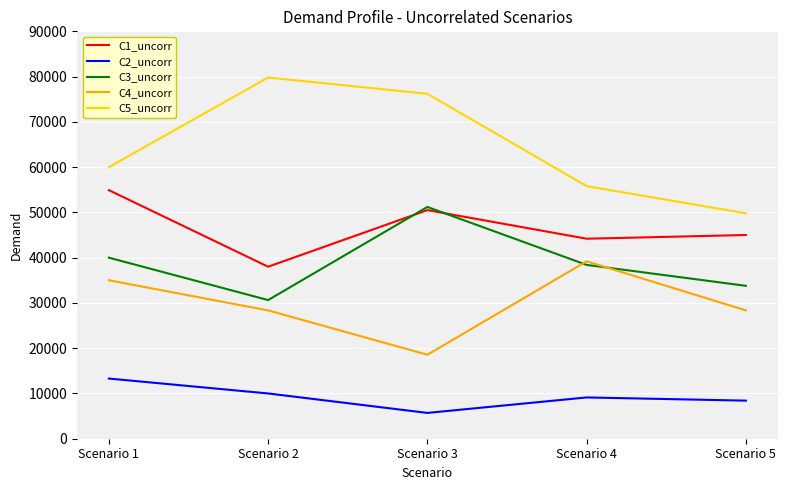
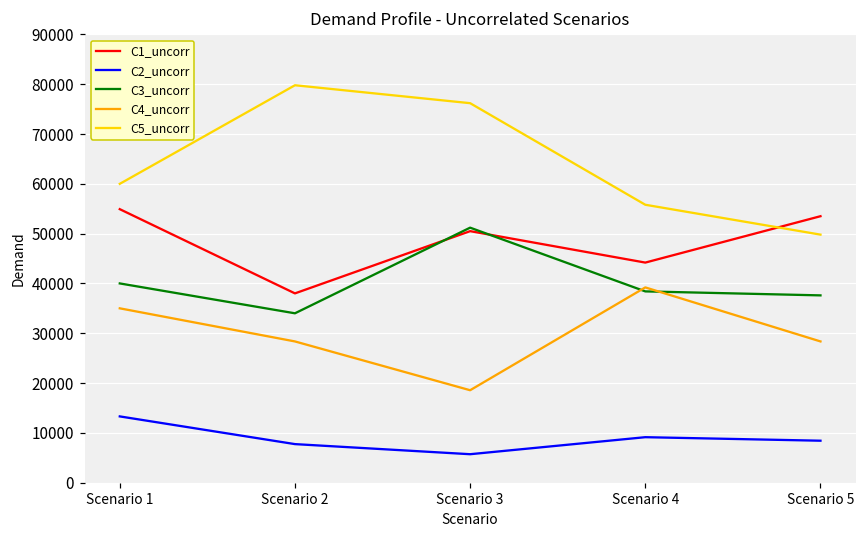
C2_uncorr, Scenario 2: 10000 -> 8000
C3_uncorr, Scenario 2: 31000 -> 34000
C1_uncorr, Scenario 5: 45000 -> 54000
C3_uncorr, Scenario 5: 34000 -> 38000
